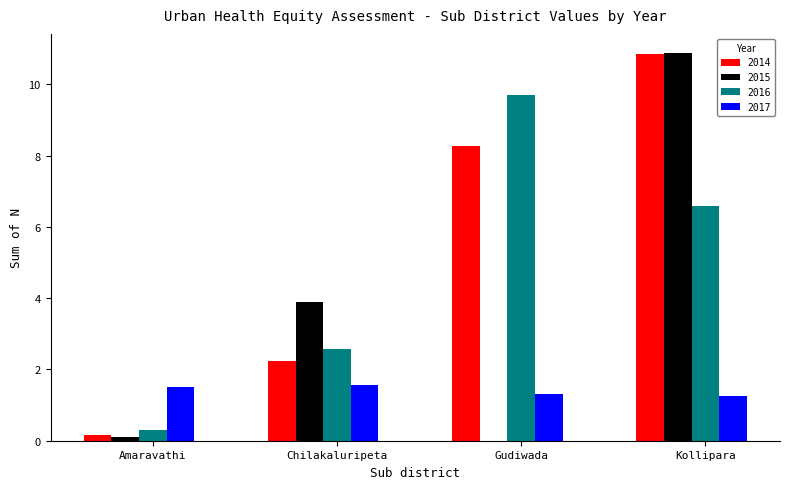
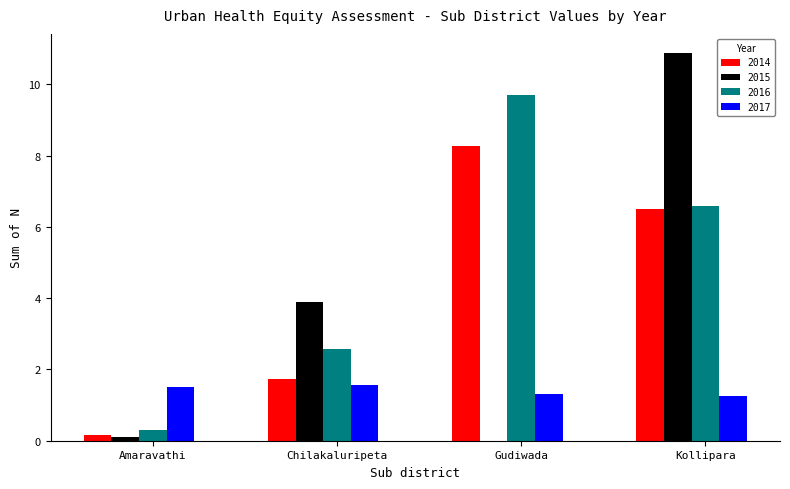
2014, Chilakaluripeta: 2.2 -> 1.7
2014, Kollipara: 10.8 -> 6.5
